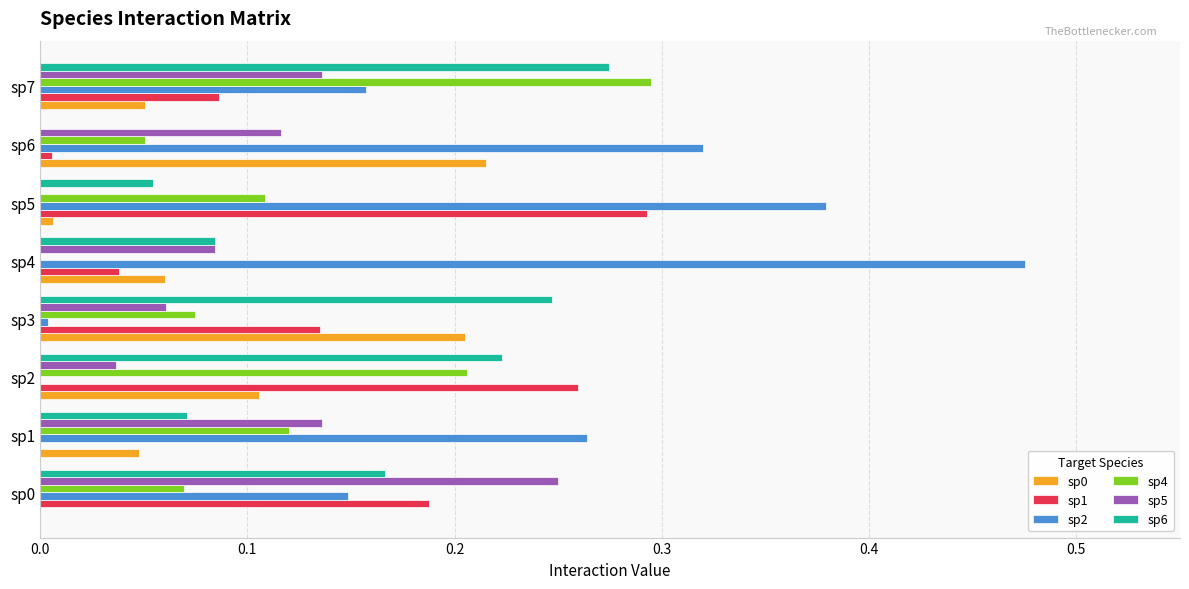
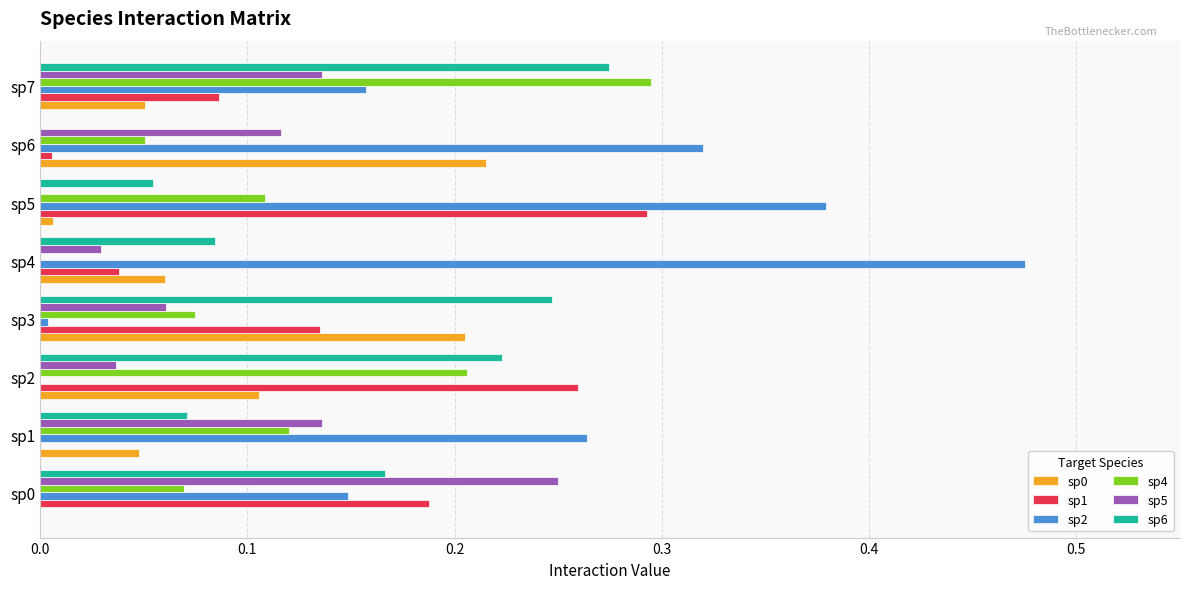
sp5, sp4: 0.084 -> 0.030
